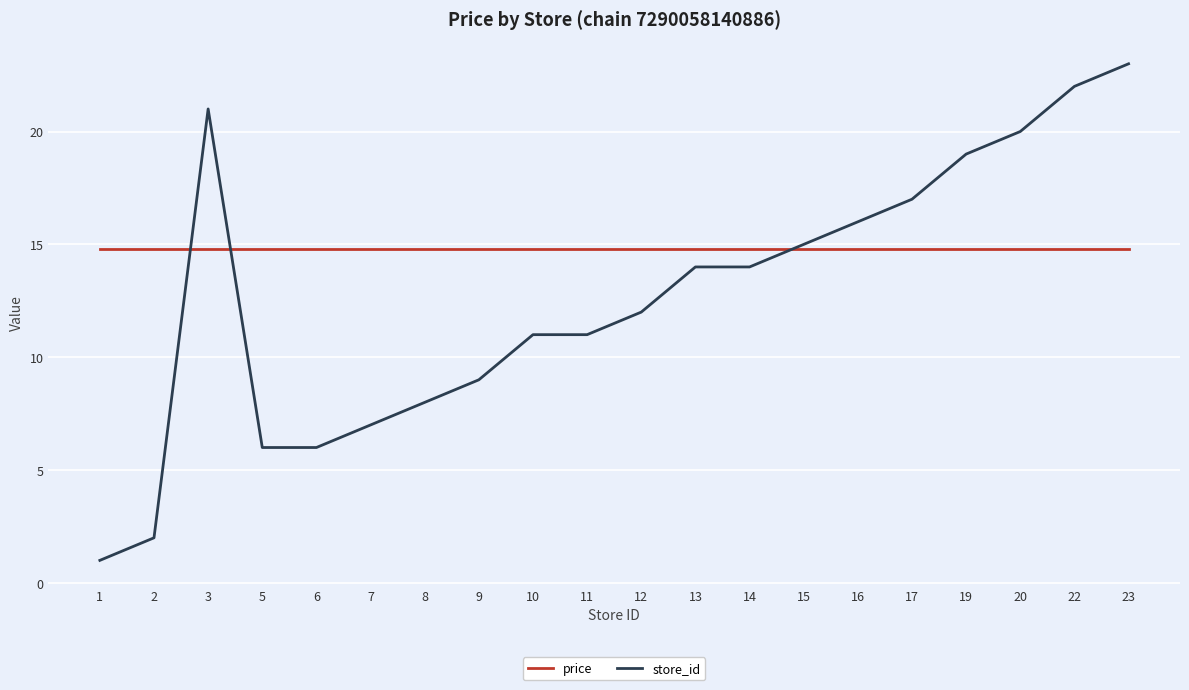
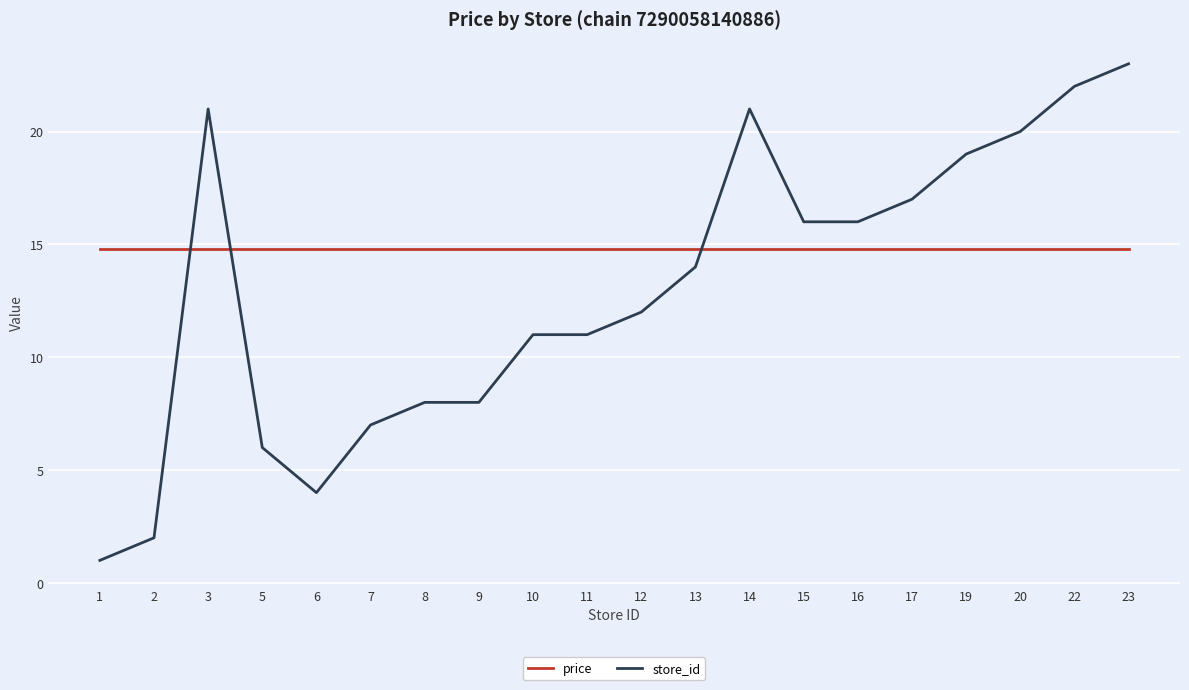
store_id, 6: 6 -> 4
store_id, 9: 9 -> 8
store_id, 14: 14 -> 21
store_id, 15: 15 -> 16
